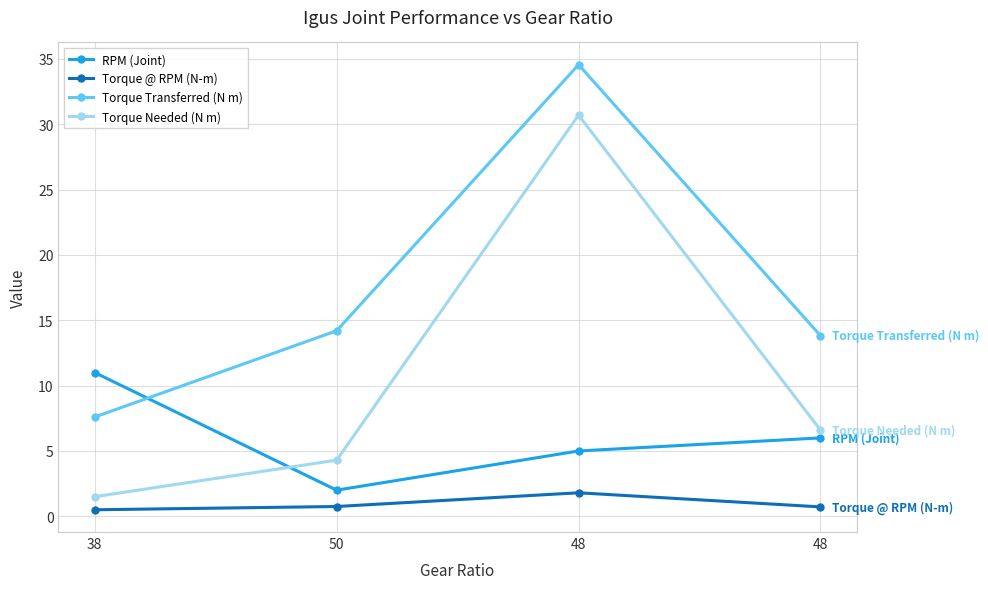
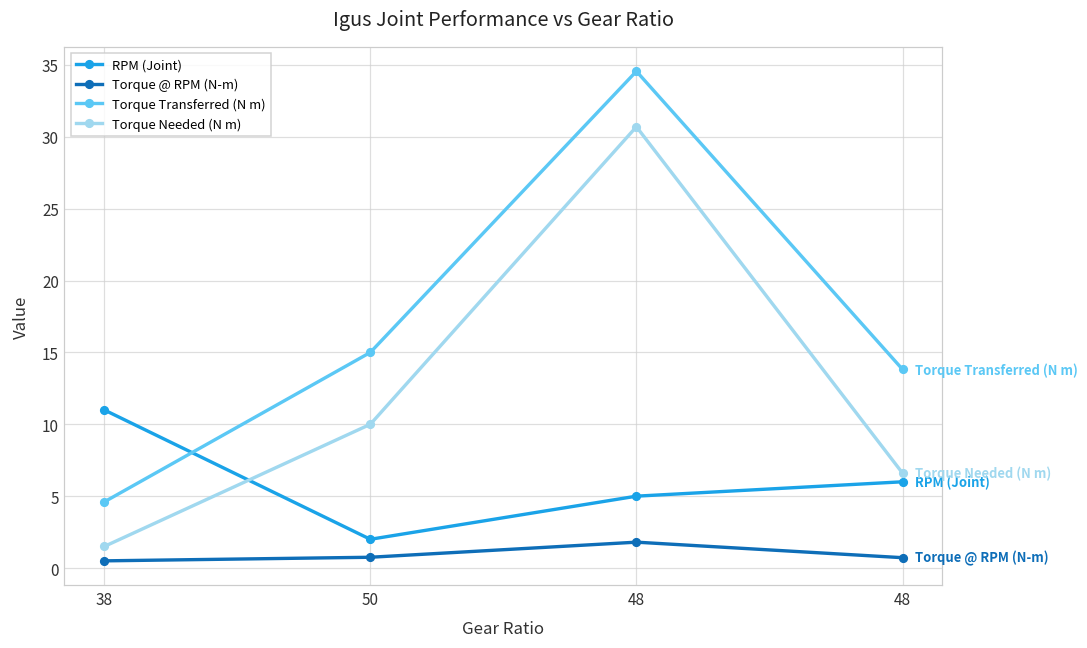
Torque Transferred (N m), 38: 7.6 -> 4.6
Torque Transferred (N m), 50: 14.2 -> 15.0
Torque Needed (N m), 50: 4.3 -> 10.0
